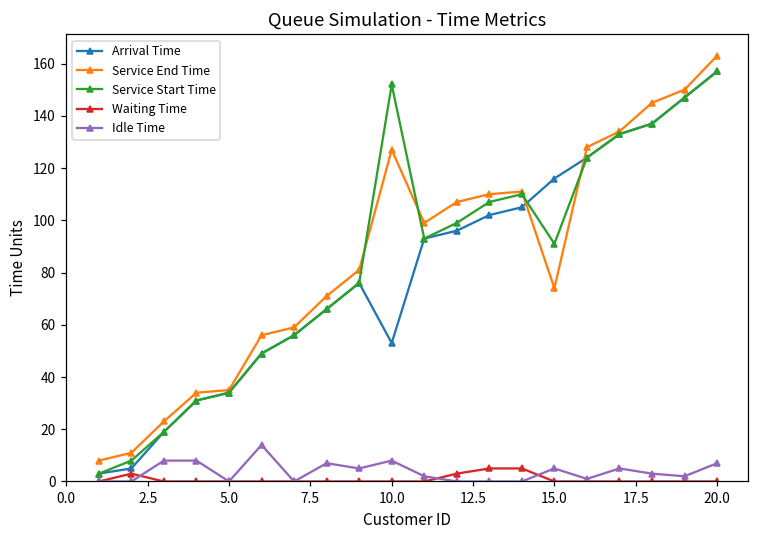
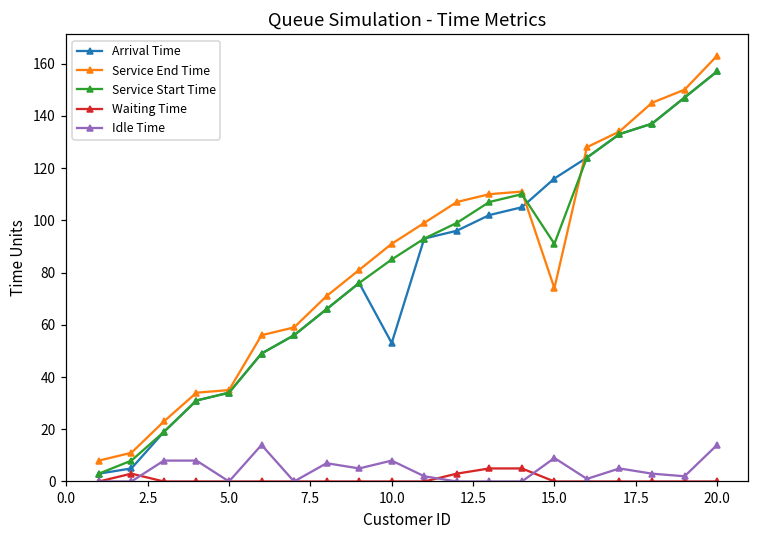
Service End Time, 10.0: 127 -> 91
Service Start Time, 10.0: 152 -> 85
Idle Time, 15.0: 5 -> 9
Idle Time, 20.0: 7 -> 14
